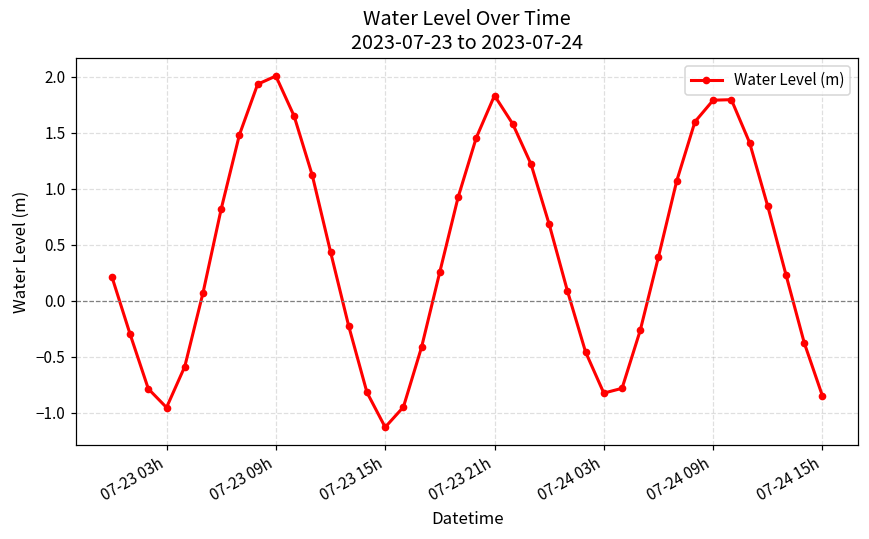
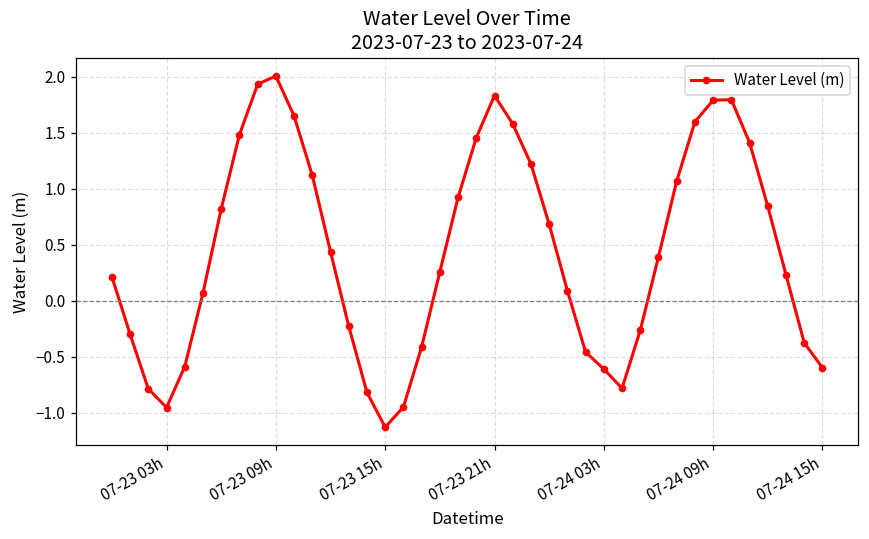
07-24 03h: -0.83 -> -0.61
07-24 15h: -0.85 -> -0.60
